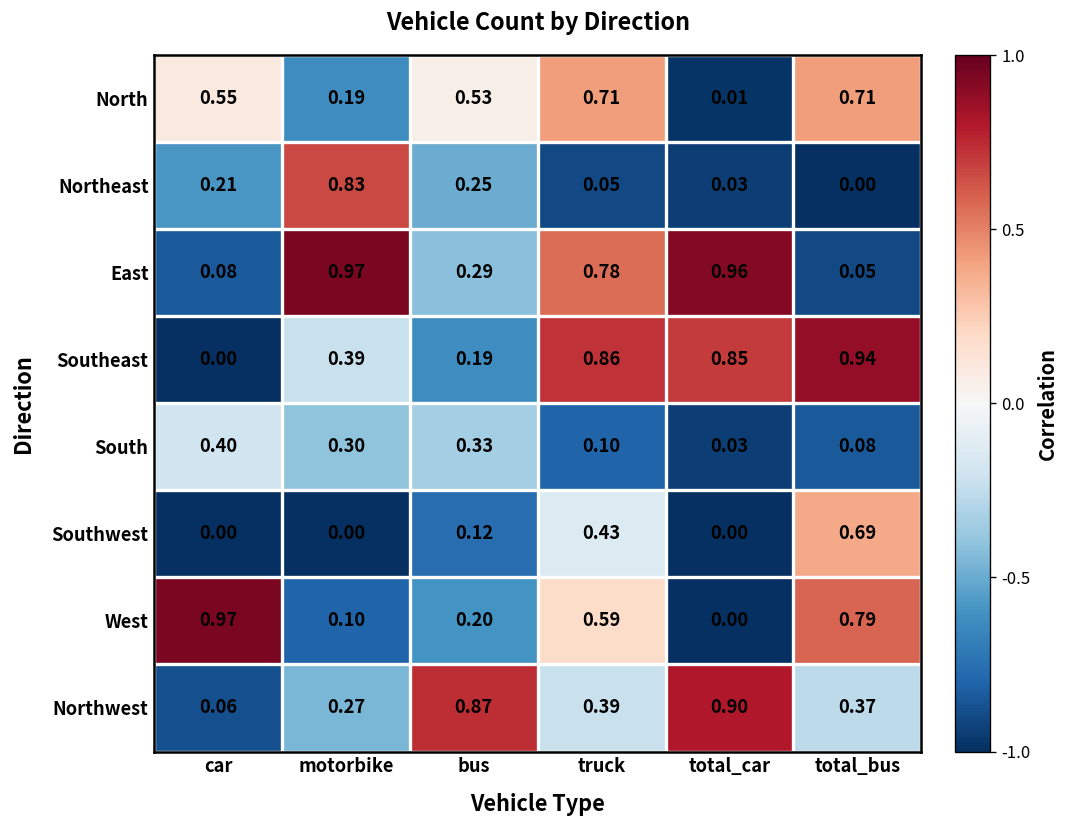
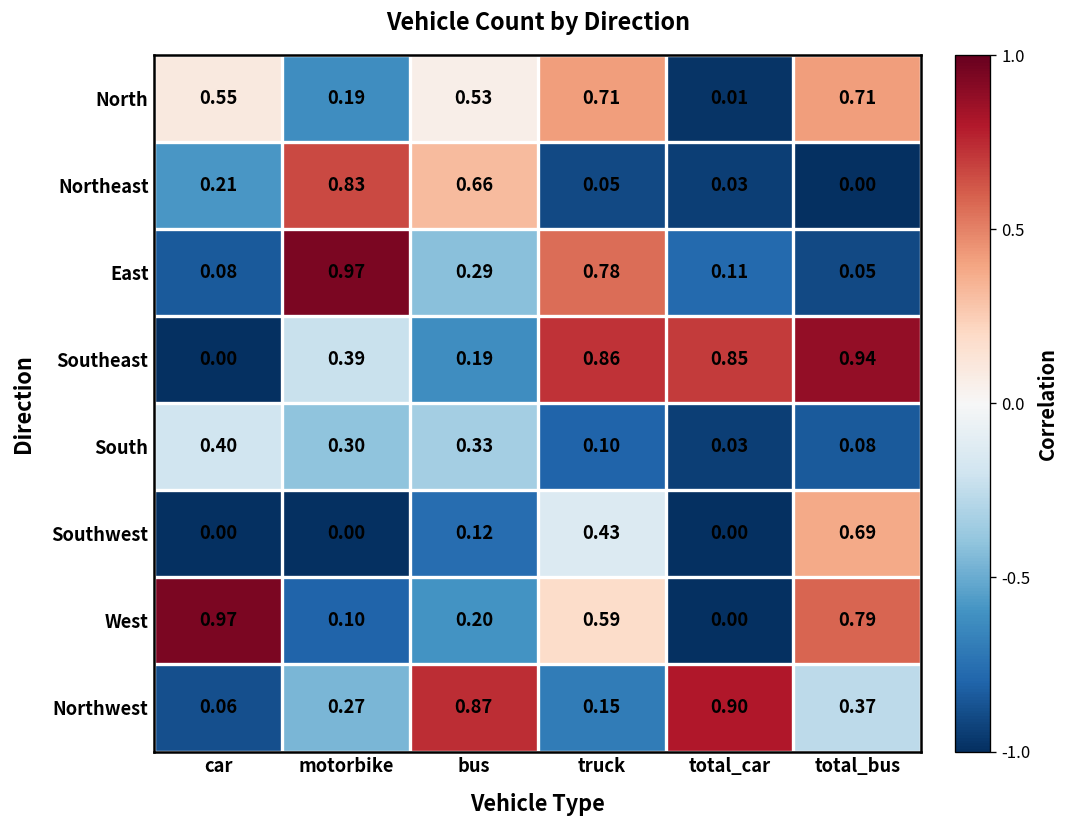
Northeast, bus: 0.25 -> 0.66
East, total_car: 0.96 -> 0.11
Northwest, truck: 0.39 -> 0.15
